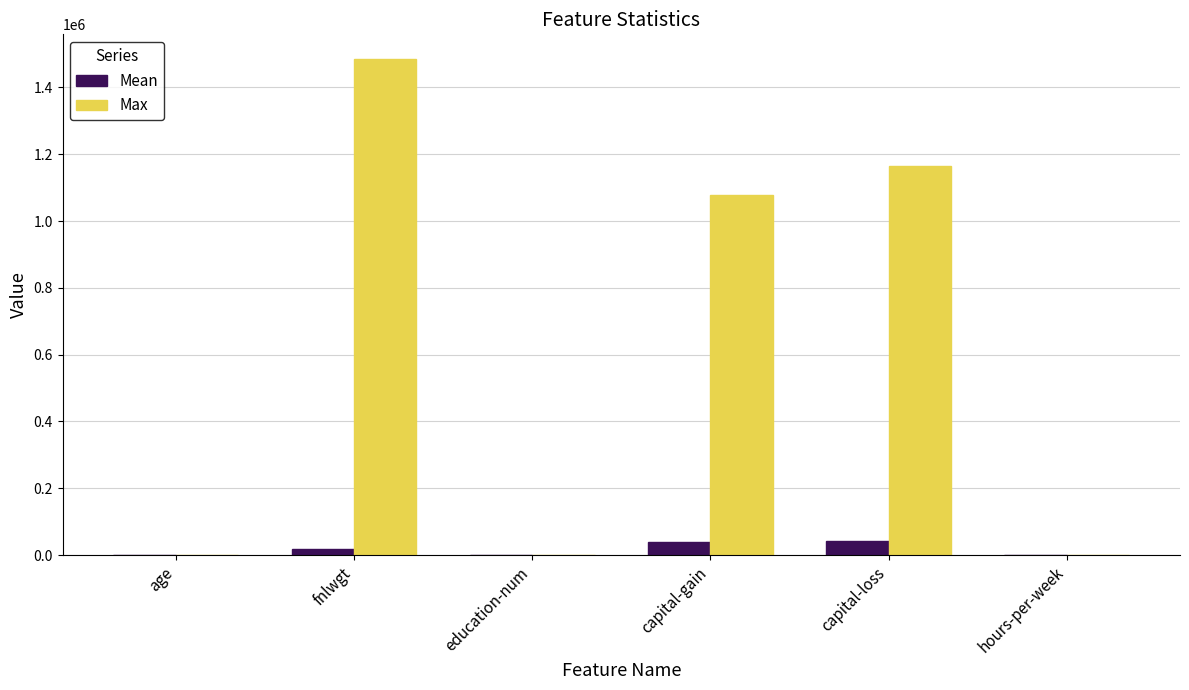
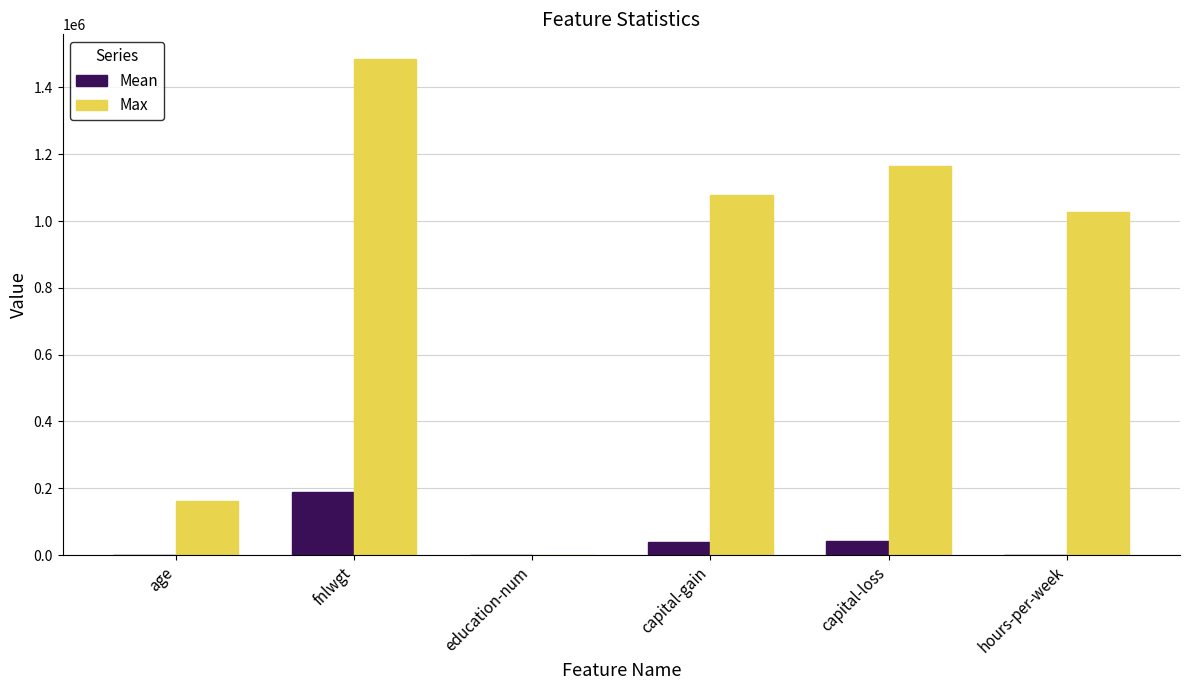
Max, age: 0 -> 160000
Mean, fnlwgt: 20000 -> 190000
Max, hours-per-week: 0 -> 1030000
